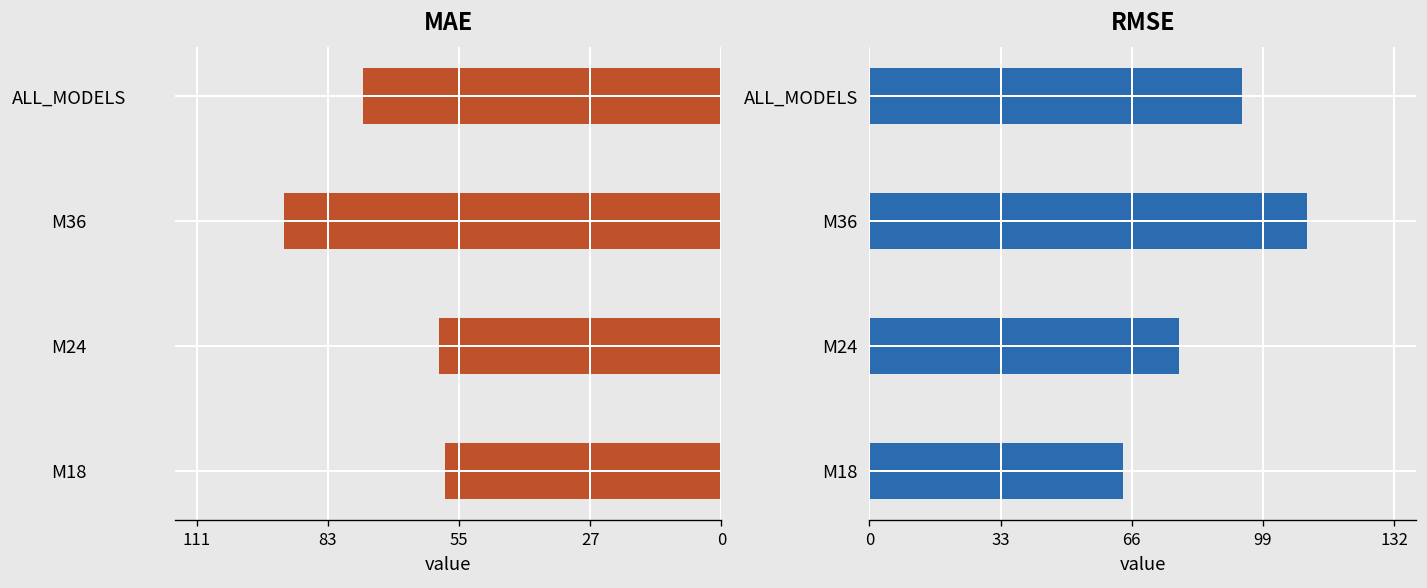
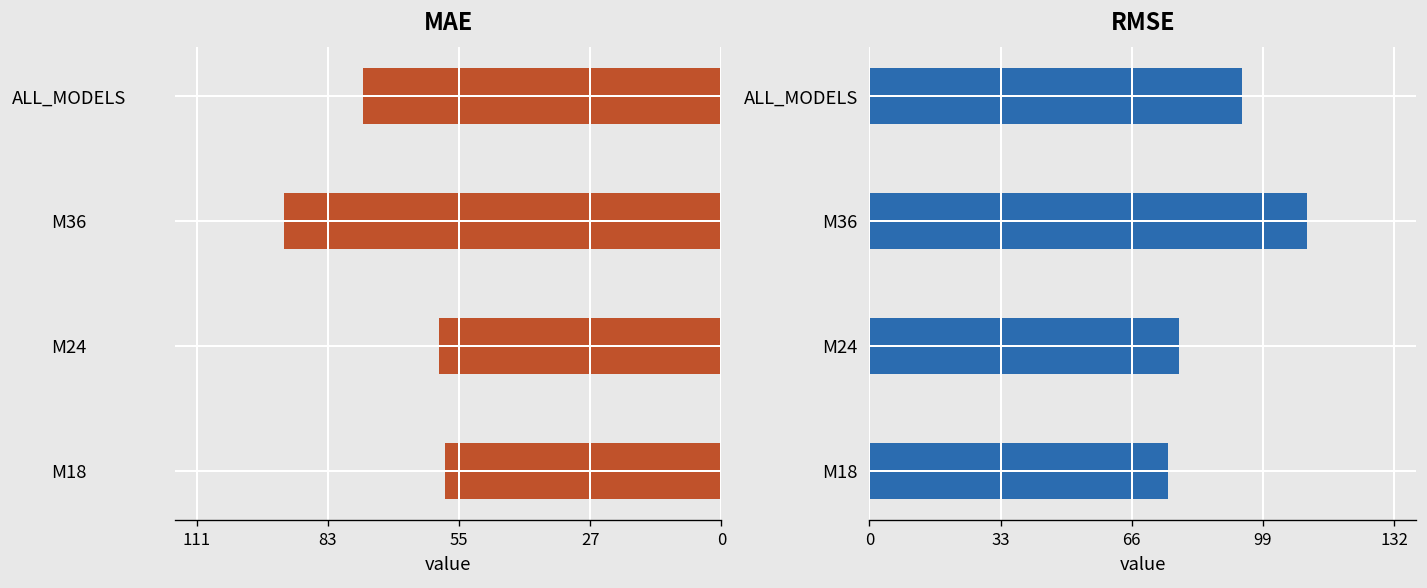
RMSE, M18: 64 -> 76
